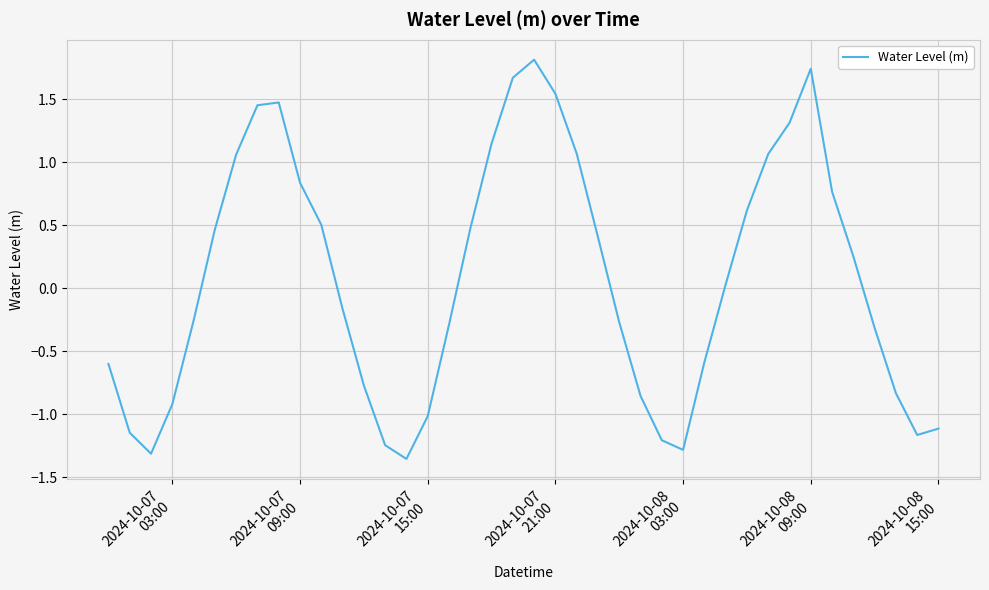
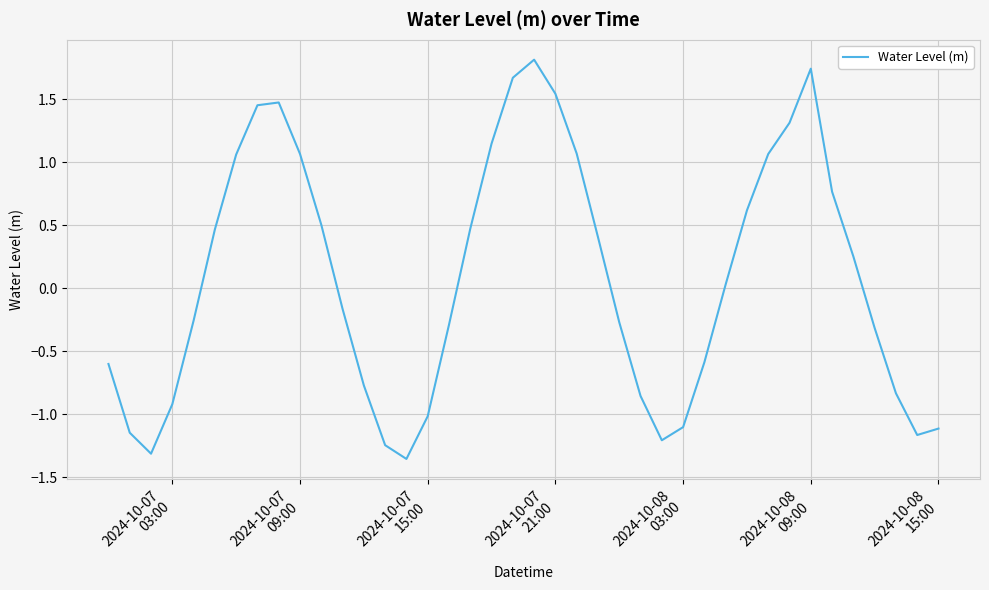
2024-10-07 09:00: 0.84 -> 1.06
2024-10-08 03:00: -1.28 -> -1.10
